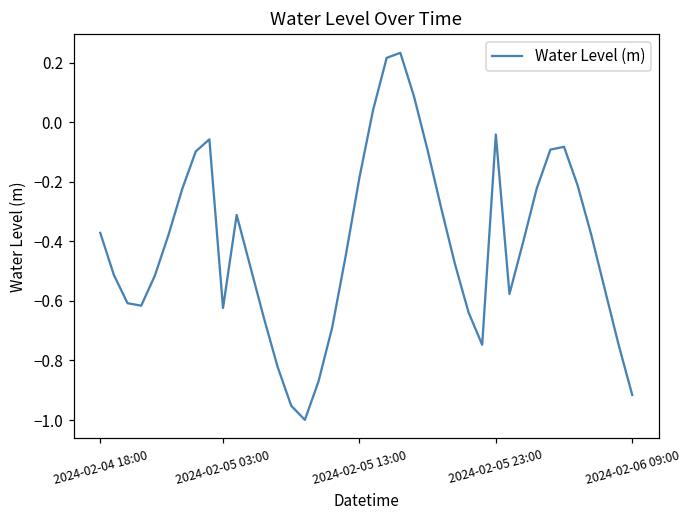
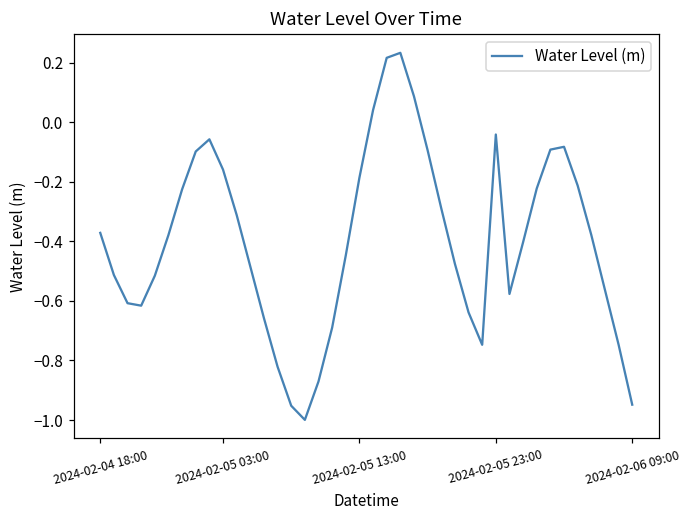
2024-02-05 03:00: -0.62 -> -0.16
2024-02-06 09:00: -0.92 -> -0.95
